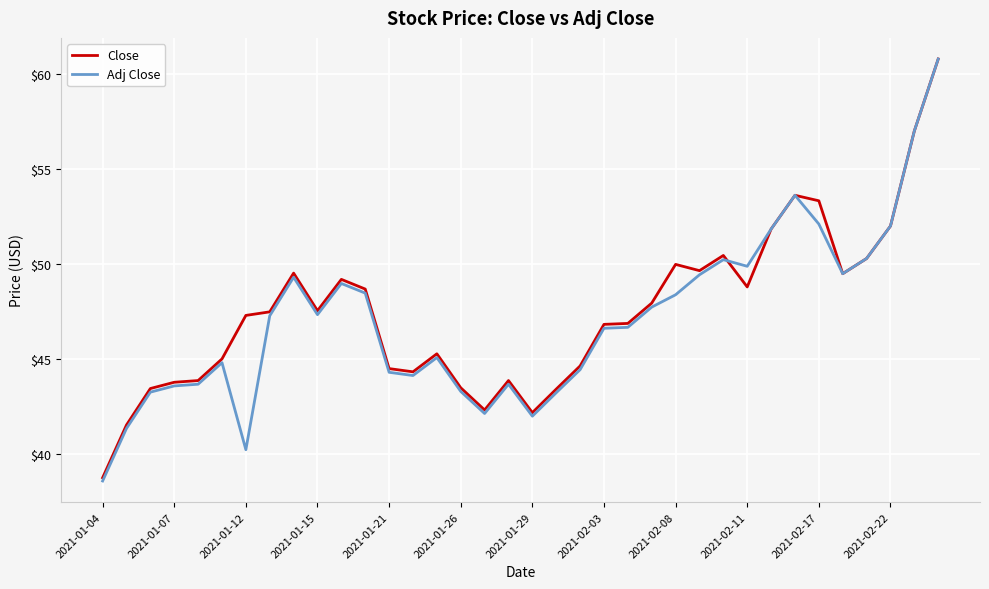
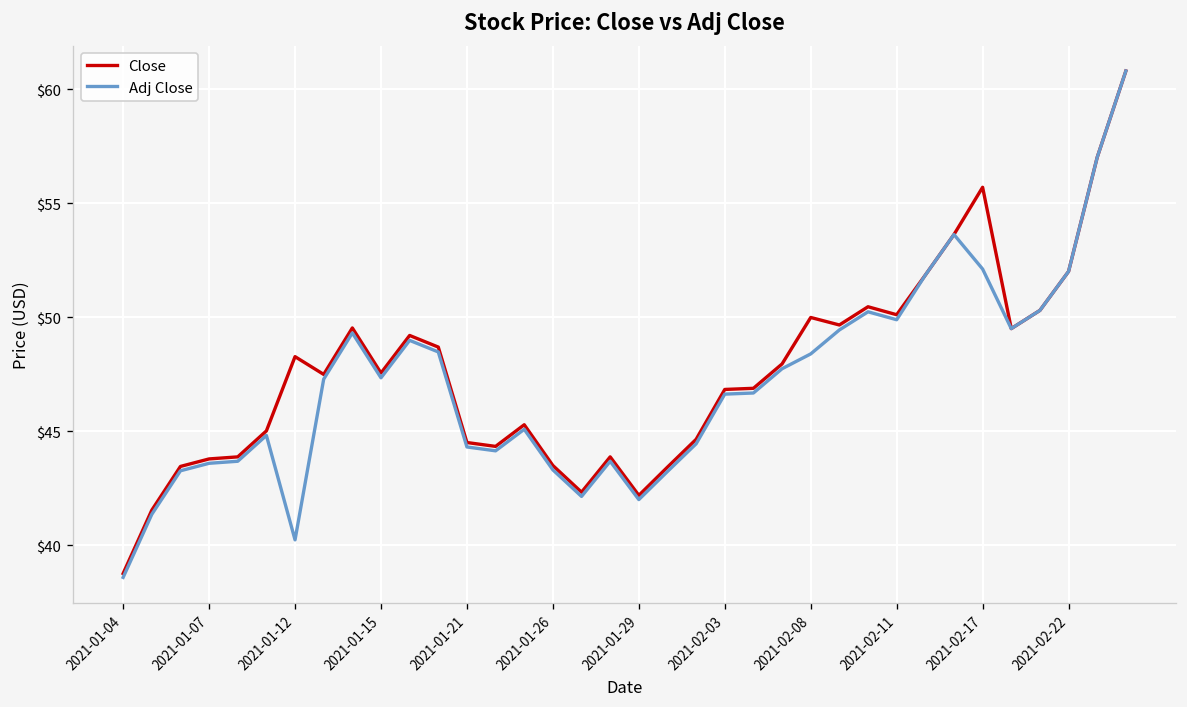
Close, 2021-01-12: $47.3 -> $48.3
Close, 2021-02-11: $48.8 -> $50.1
Close, 2021-02-17: $53.3 -> $55.7
